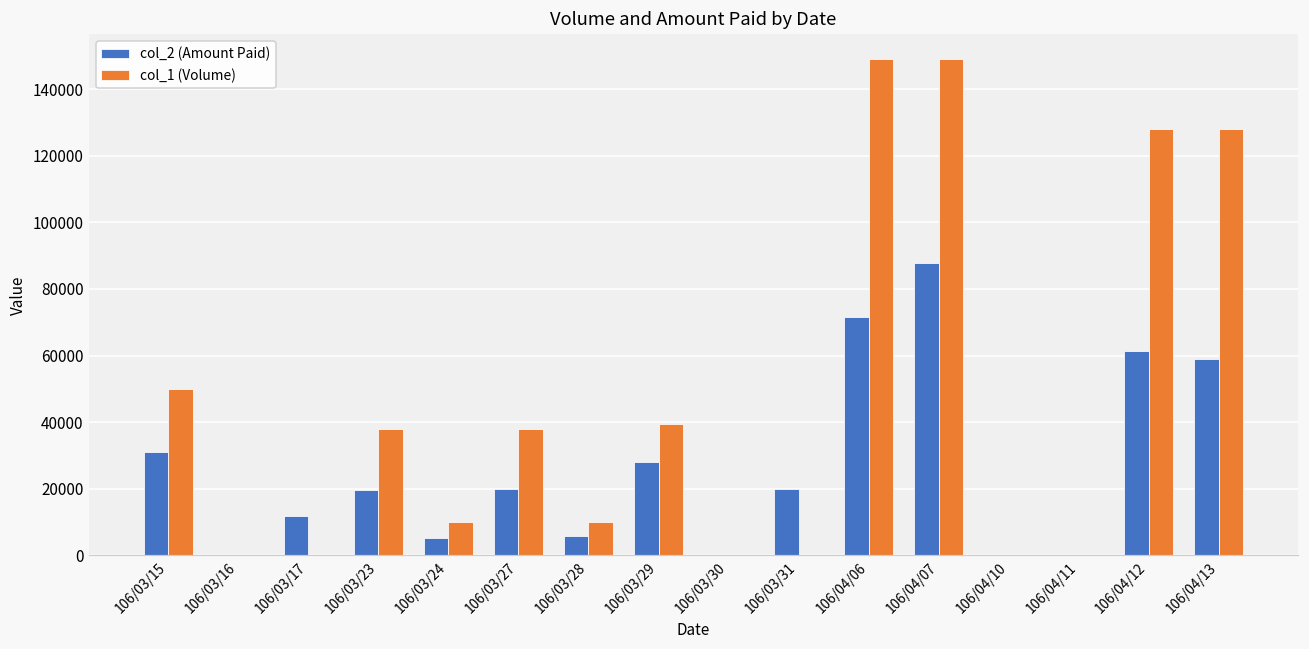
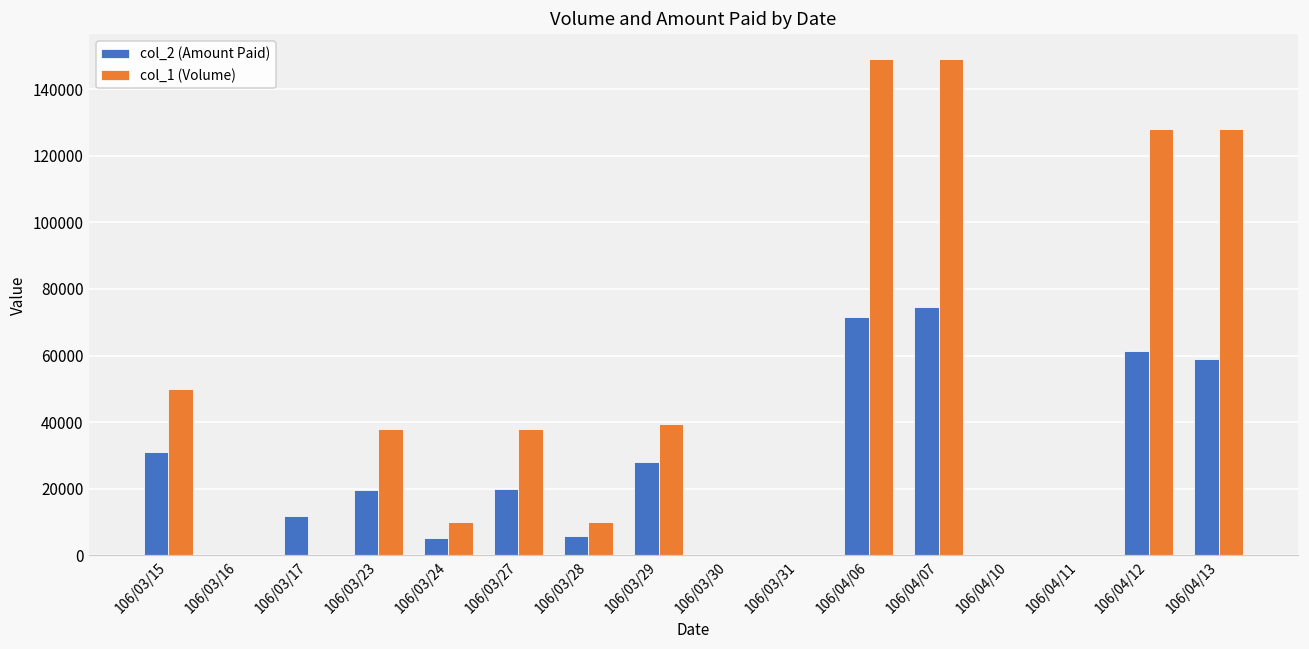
col_2 (Amount Paid), 106/03/31: 20000 -> 0
col_2 (Amount Paid), 106/04/07: 88000 -> 75000
